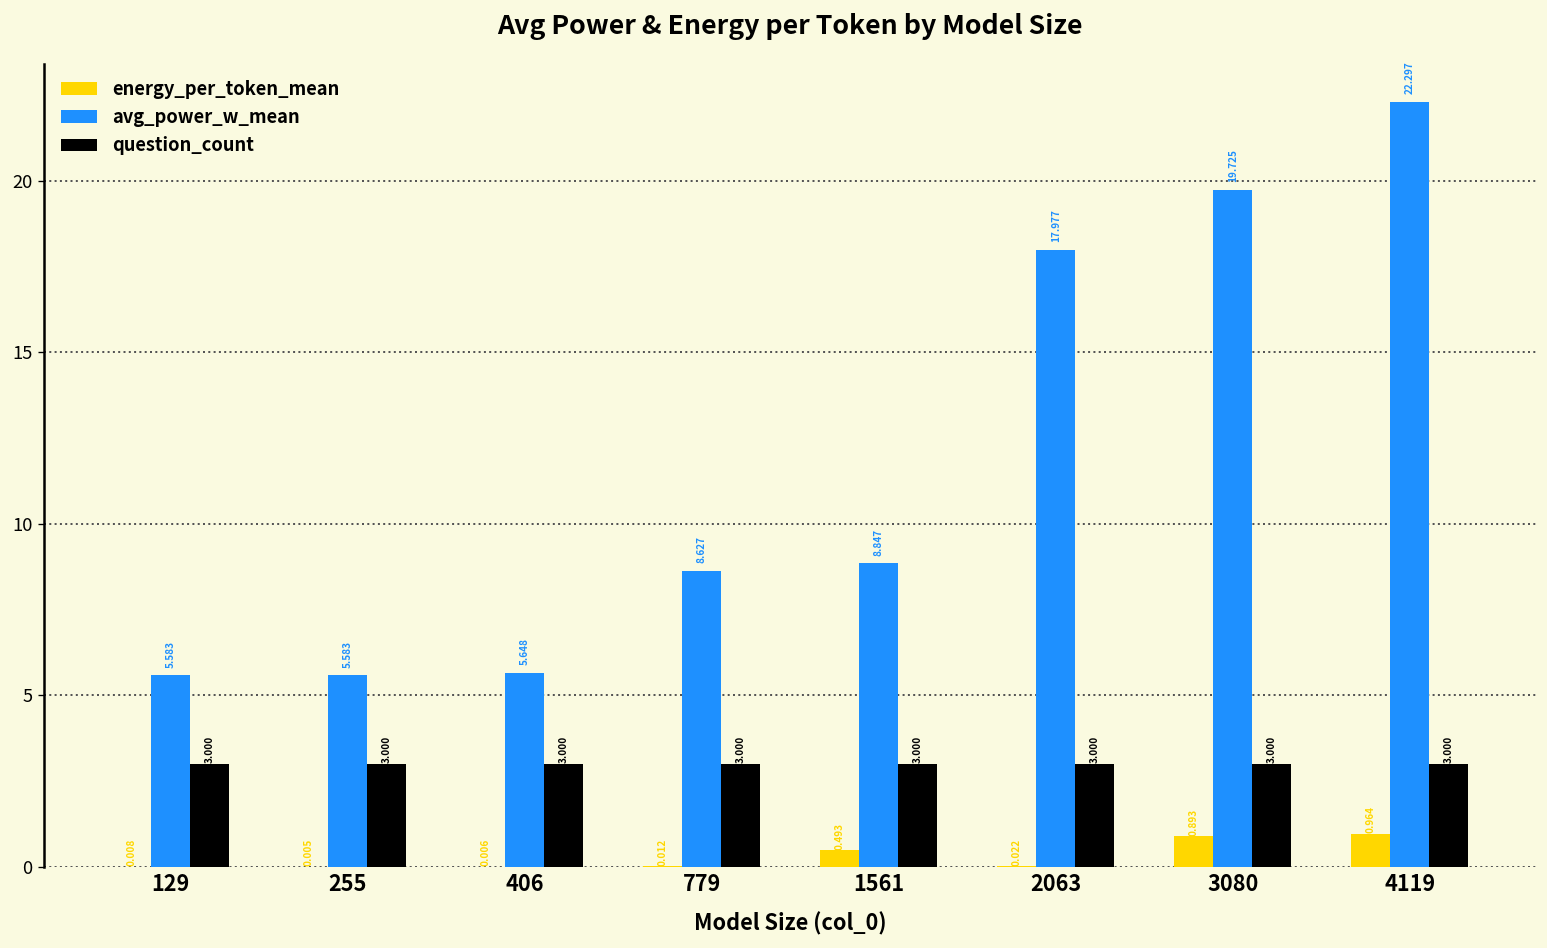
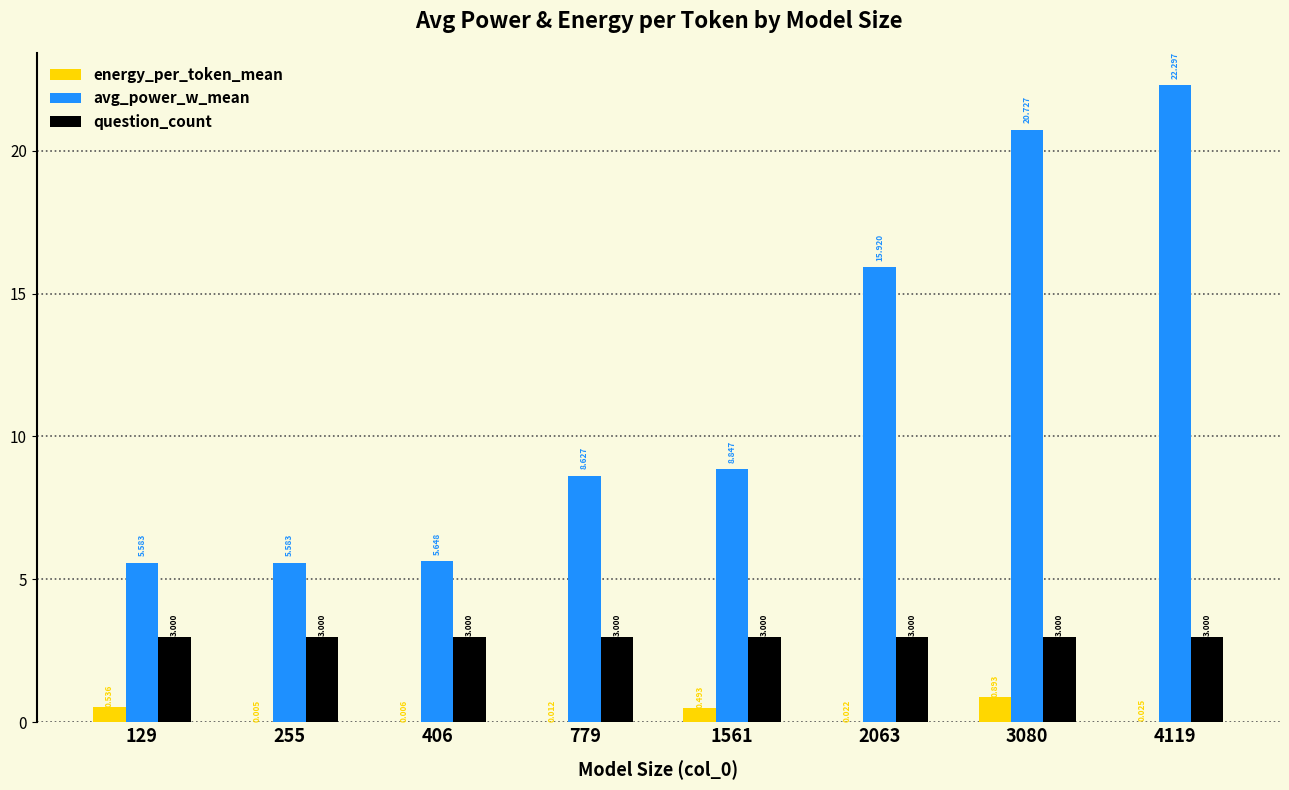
energy_per_token_mean, 129: 0.008 -> 0.536
avg_power_w_mean, 2063: 17.977 -> 15.920
avg_power_w_mean, 3080: 19.725 -> 20.727
energy_per_token_mean, 4119: 0.964 -> 0.025
